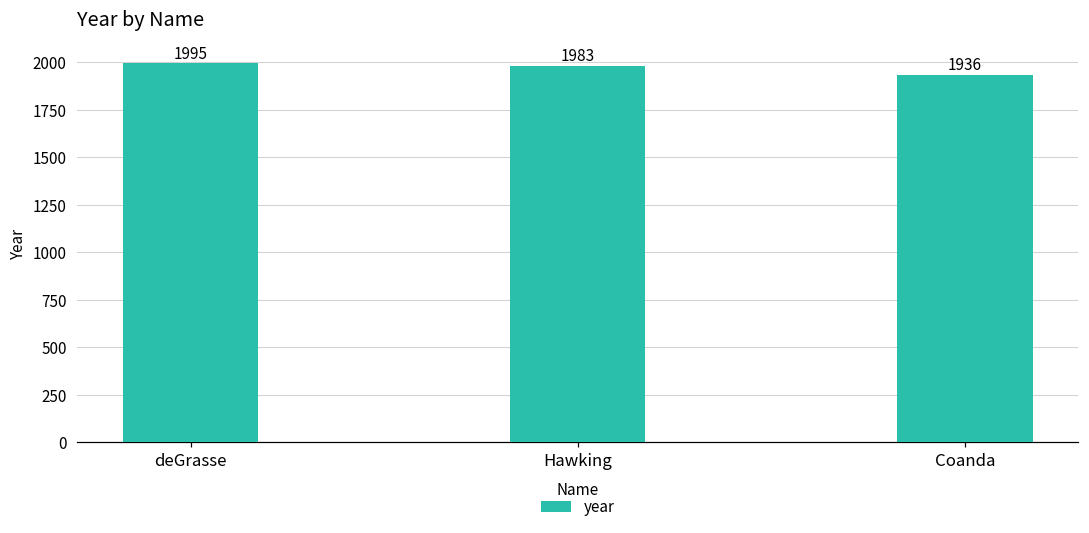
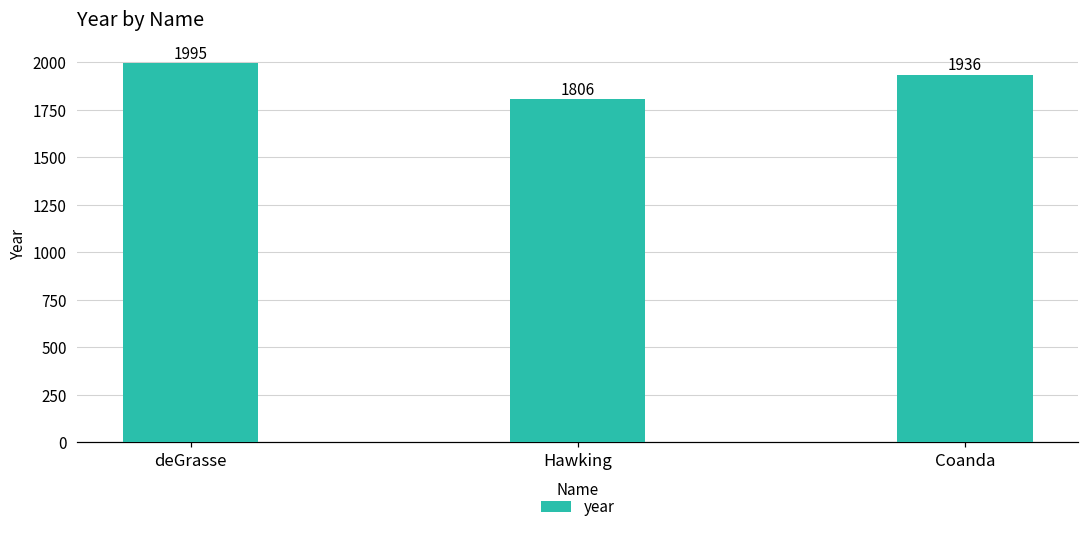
Hawking: 1983 -> 1806
